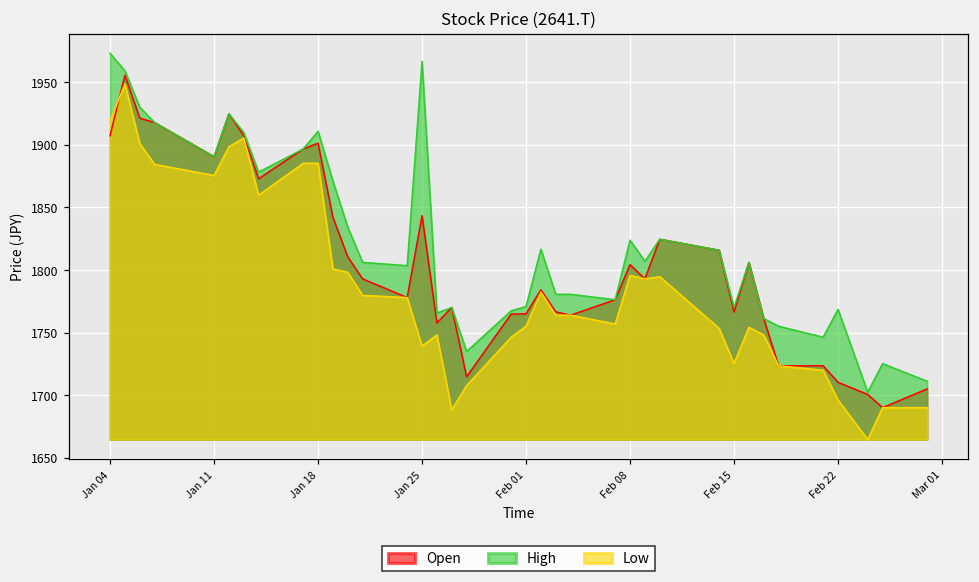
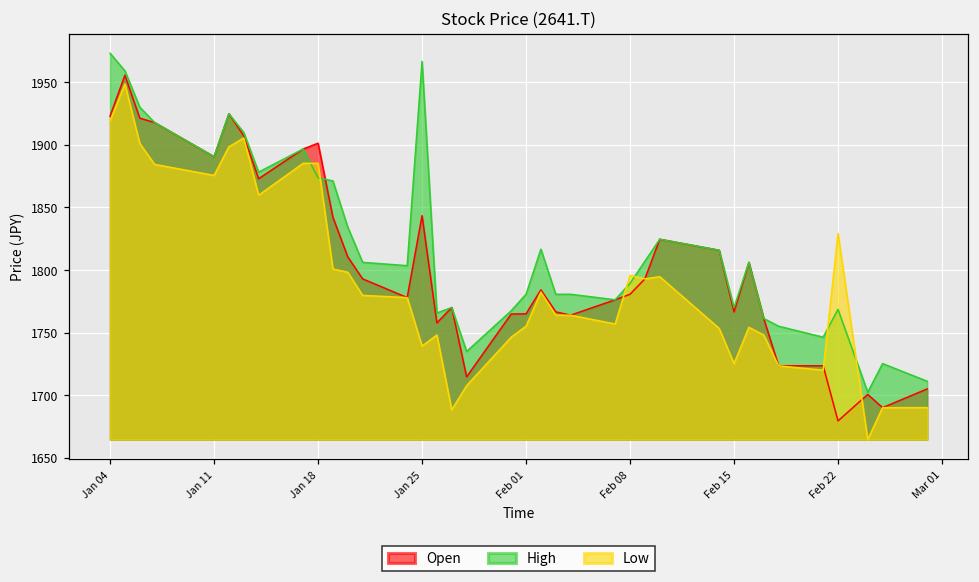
Open, Jan 04: 1907 -> 1923
High, Jan 18: 1911 -> 1874
High, Feb 01: 1771 -> 1781
Open, Feb 08: 1804 -> 1781
High, Feb 08: 1824 -> 1789
Open, Feb 22: 1710 -> 1680
Low, Feb 22: 1696 -> 1829
